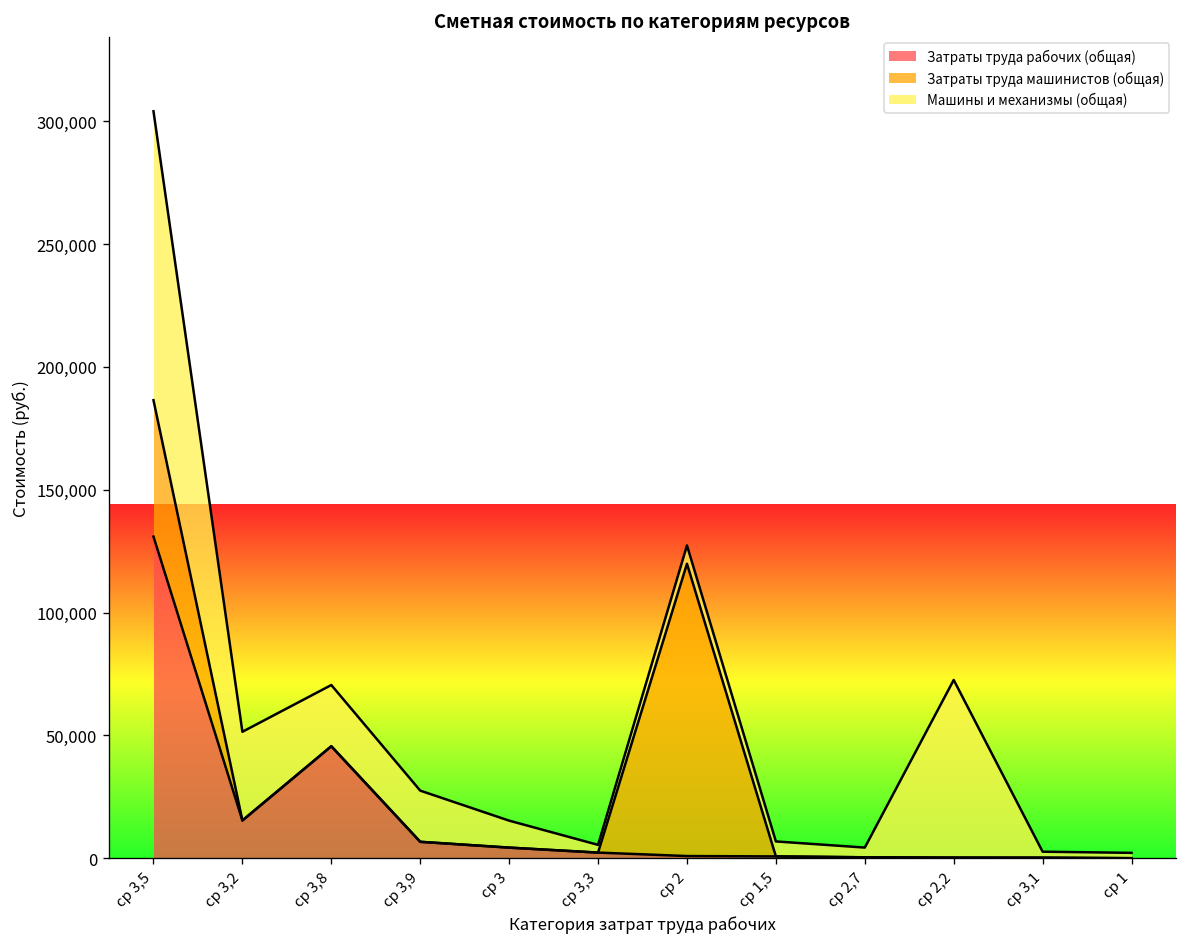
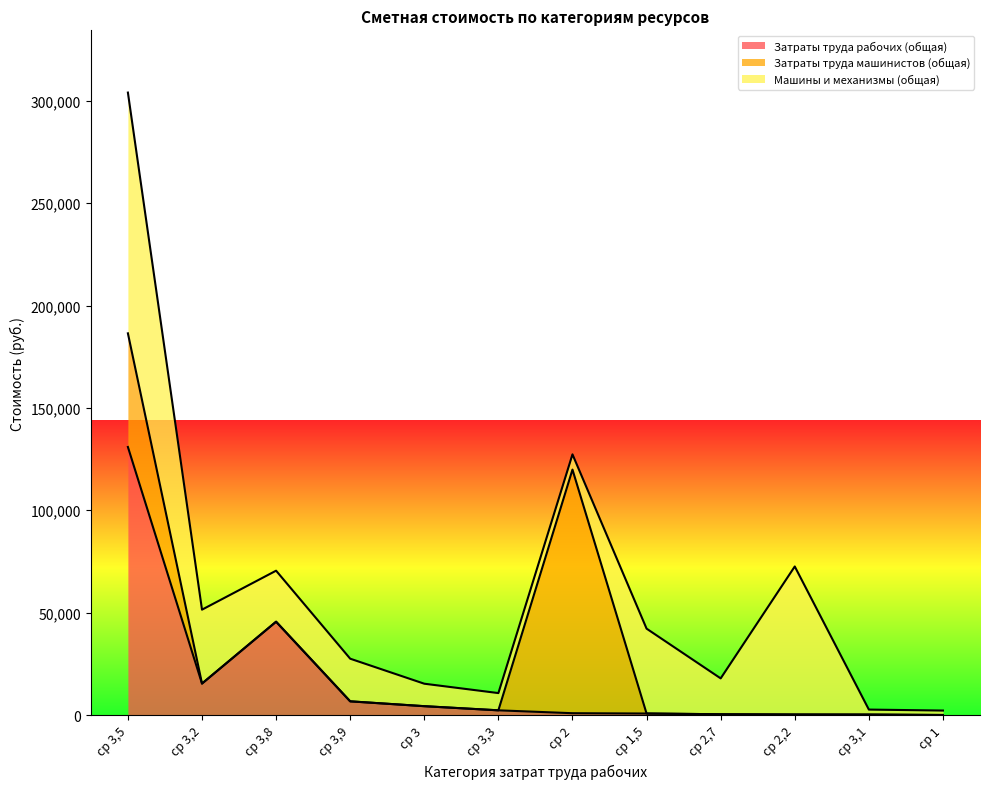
Машины и механизмы (общая), ср 3,3: 3,000 -> 8,000
Машины и механизмы (общая), ср 1,5: 6,000 -> 41,000
Машины и механизмы (общая), ср 2,7: 4,000 -> 18,000
